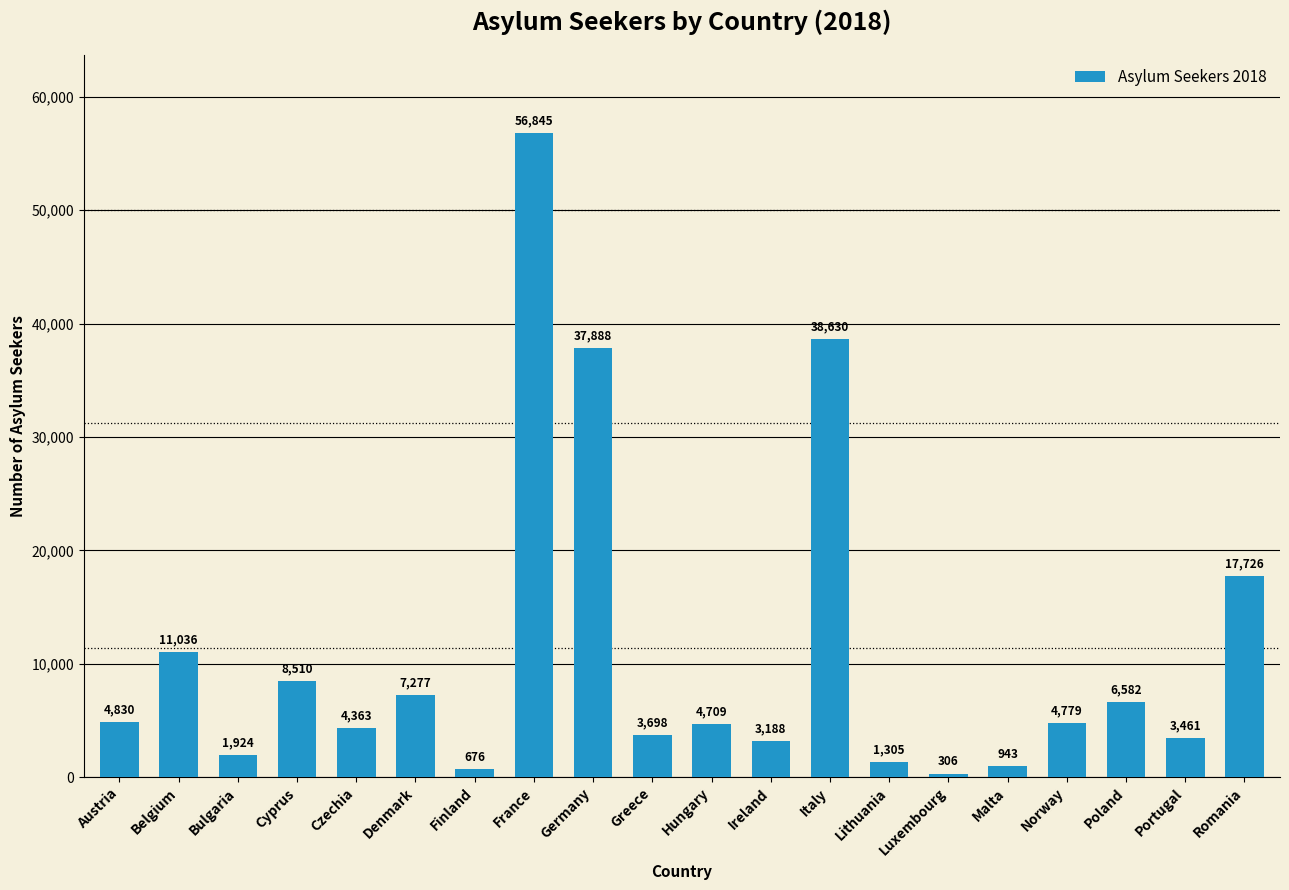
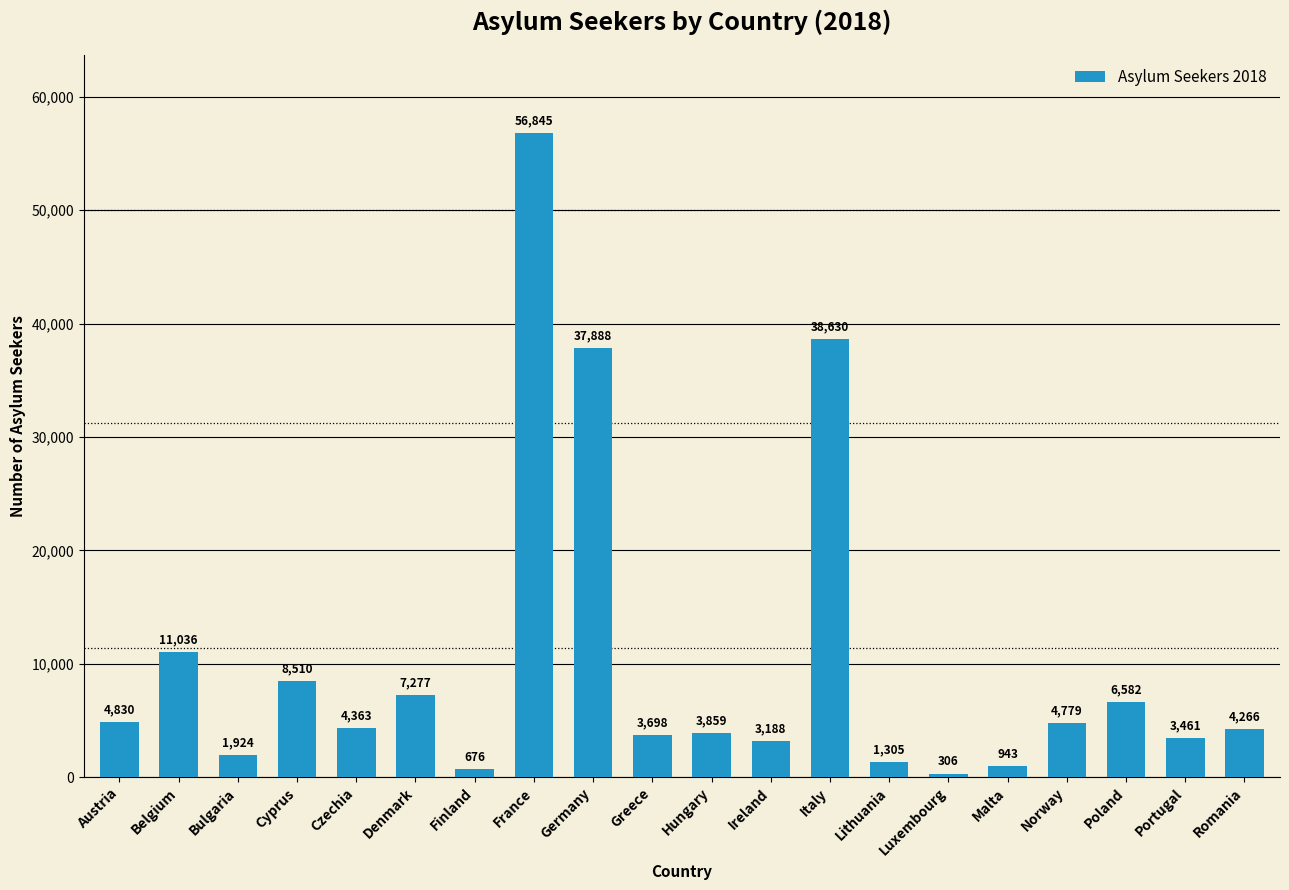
Hungary: 4,709 -> 3,859
Romania: 17,726 -> 4,266
